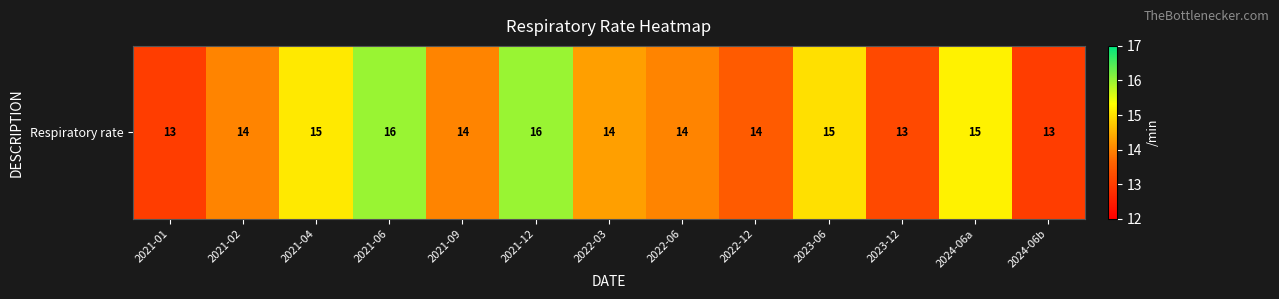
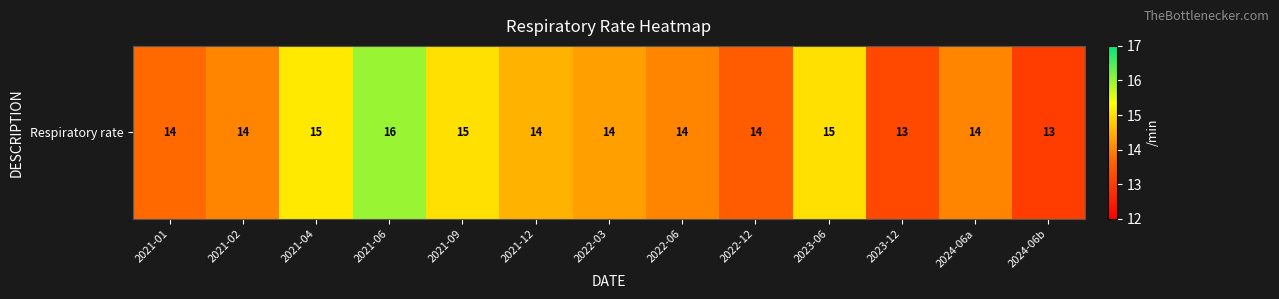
Respiratory rate, 2021-01: 13 -> 14
Respiratory rate, 2021-09: 14 -> 15
Respiratory rate, 2021-12: 16 -> 14
Respiratory rate, 2024-06a: 15 -> 14
